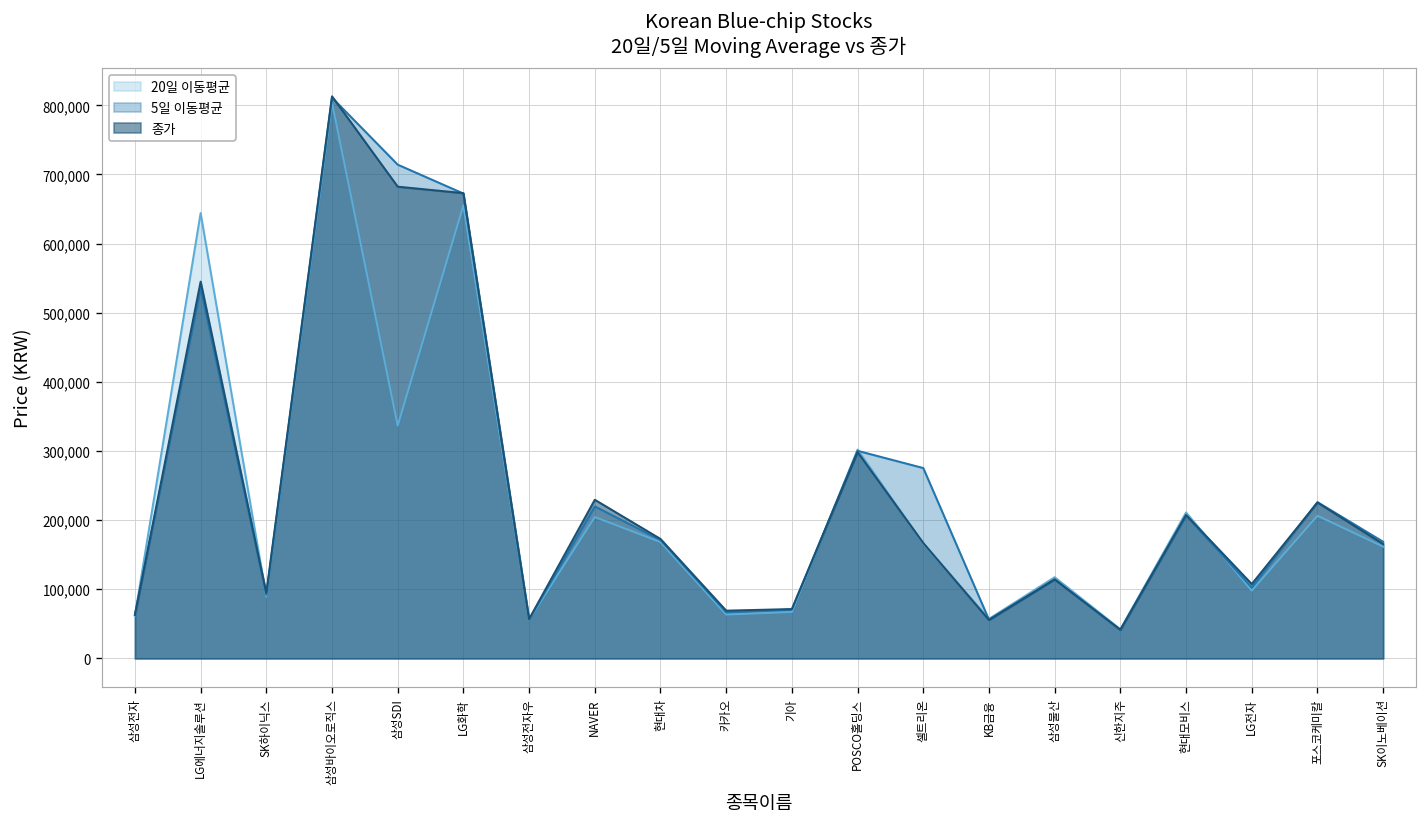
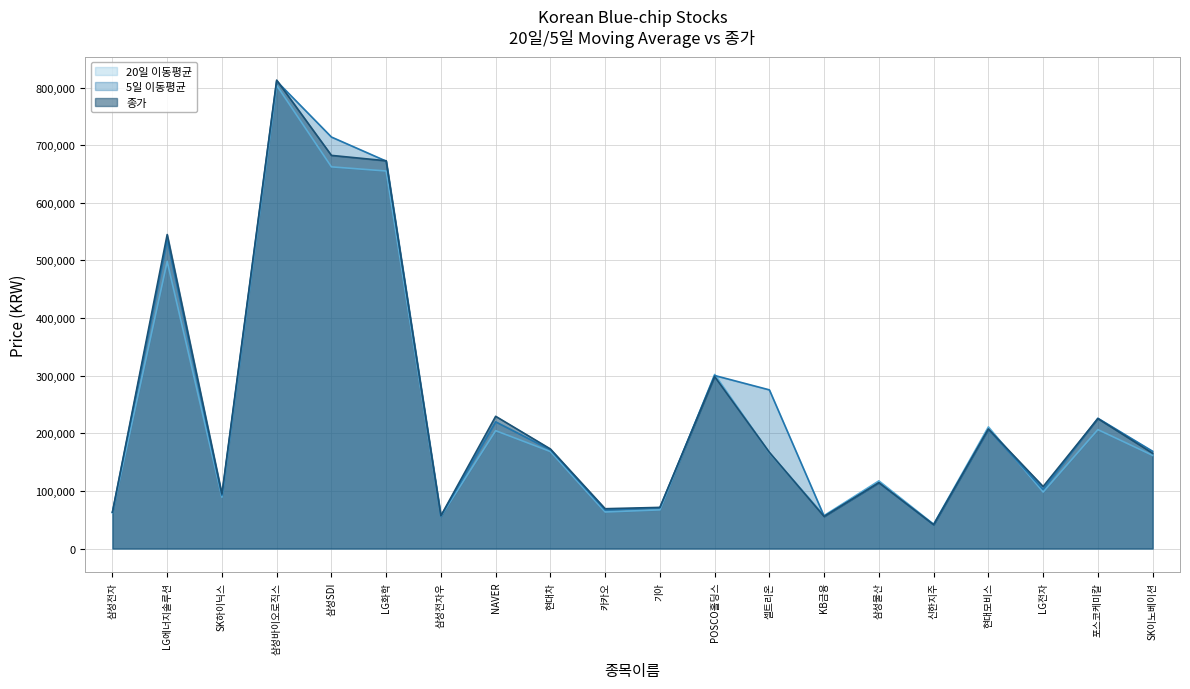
20일 이동평균, LG에너지솔루션: 640,000 -> 500,000
20일 이동평균, 삼성SDI: 340,000 -> 660,000
